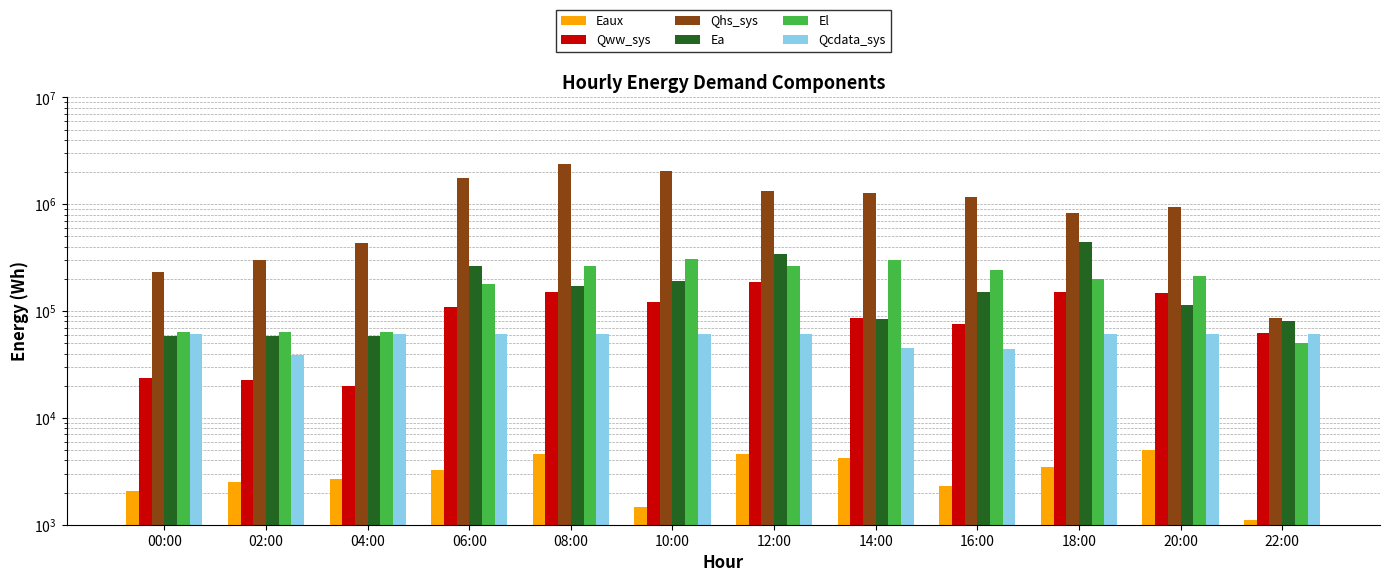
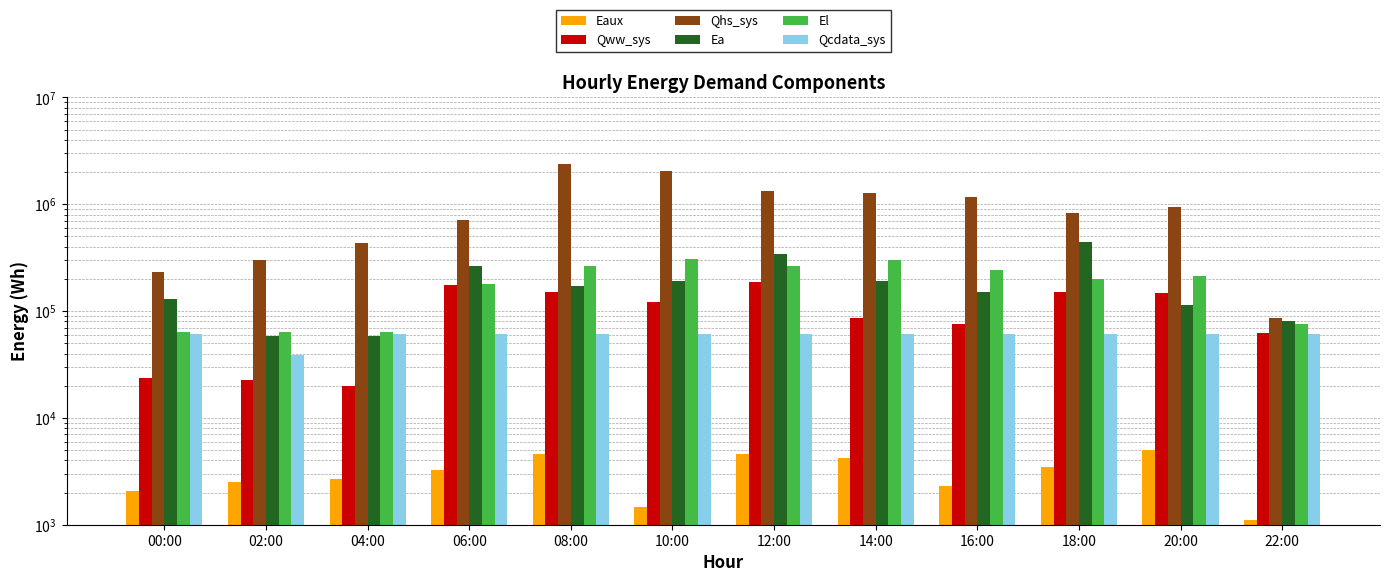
Ea, 00:00: 60000 -> 130000
Qww_sys, 06:00: 110000 -> 170000
Qhs_sys, 06:00: 1700000 -> 700000
Ea, 14:00: 80000 -> 190000
Qcdata_sys, 14:00: 45000 -> 60000
Qcdata_sys, 16:00: 44000 -> 60000
El, 22:00: 50000 -> 80000
